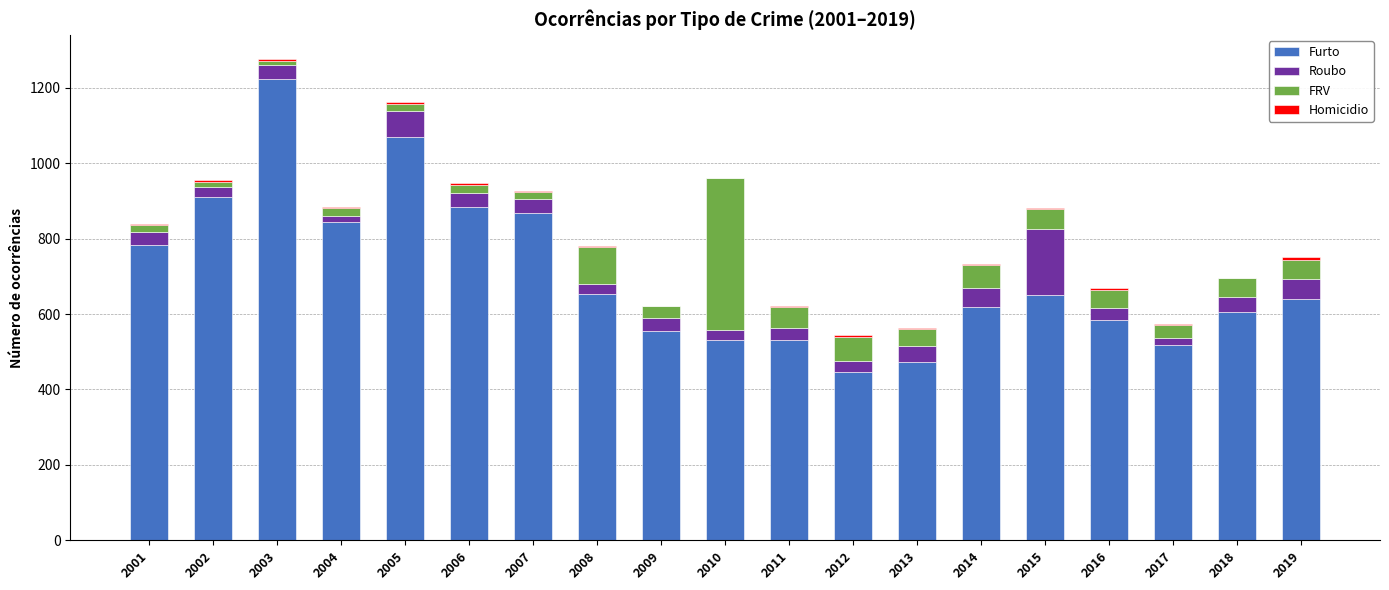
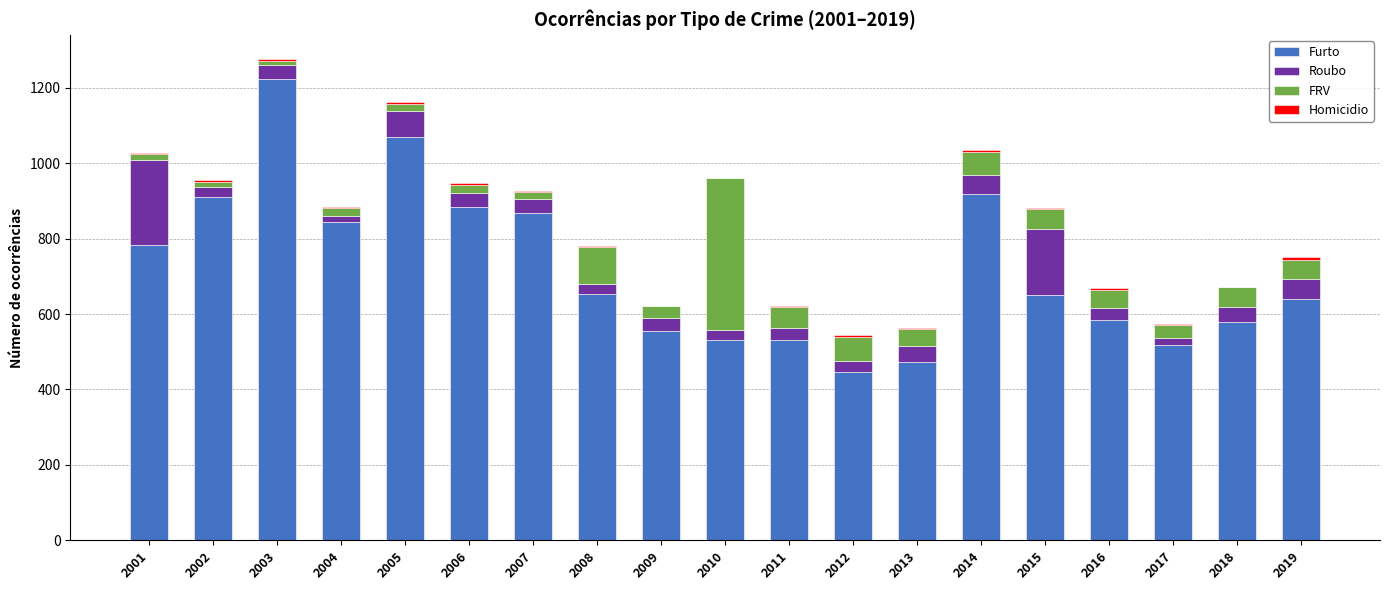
Roubo, 2001: 40 -> 220
Furto, 2014: 620 -> 920
Furto, 2018: 610 -> 580
